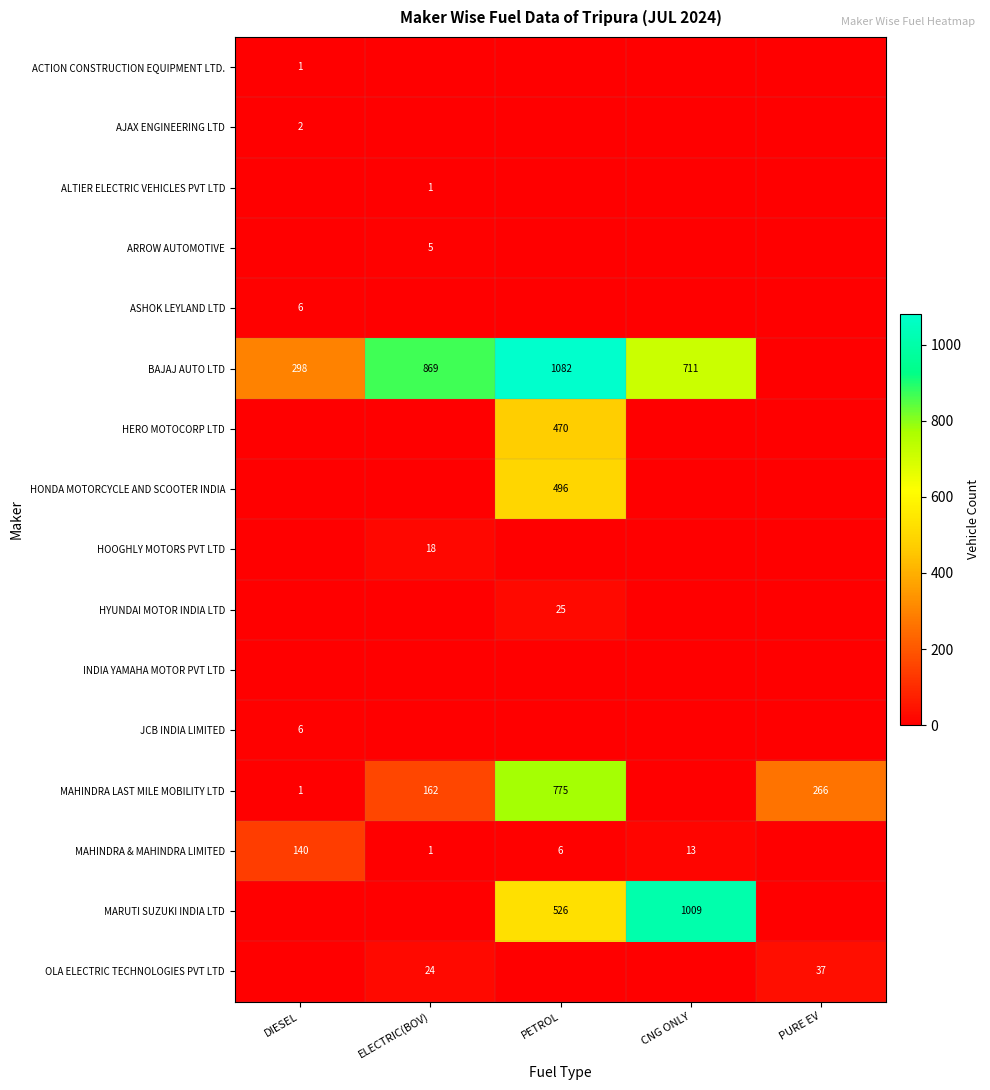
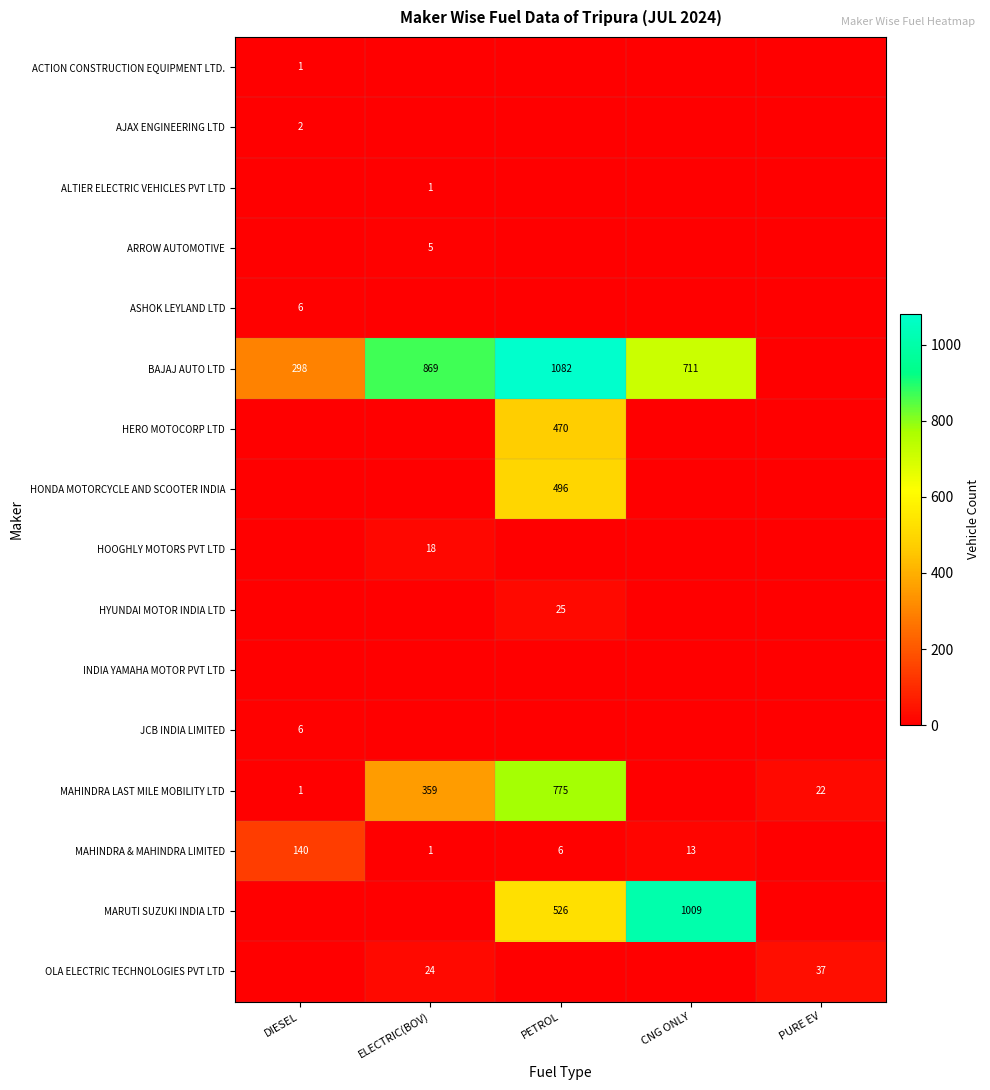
MAHINDRA LAST MILE MOBILITY LTD, ELECTRIC(BOV): 162 -> 359
MAHINDRA LAST MILE MOBILITY LTD, PURE EV: 266 -> 22
